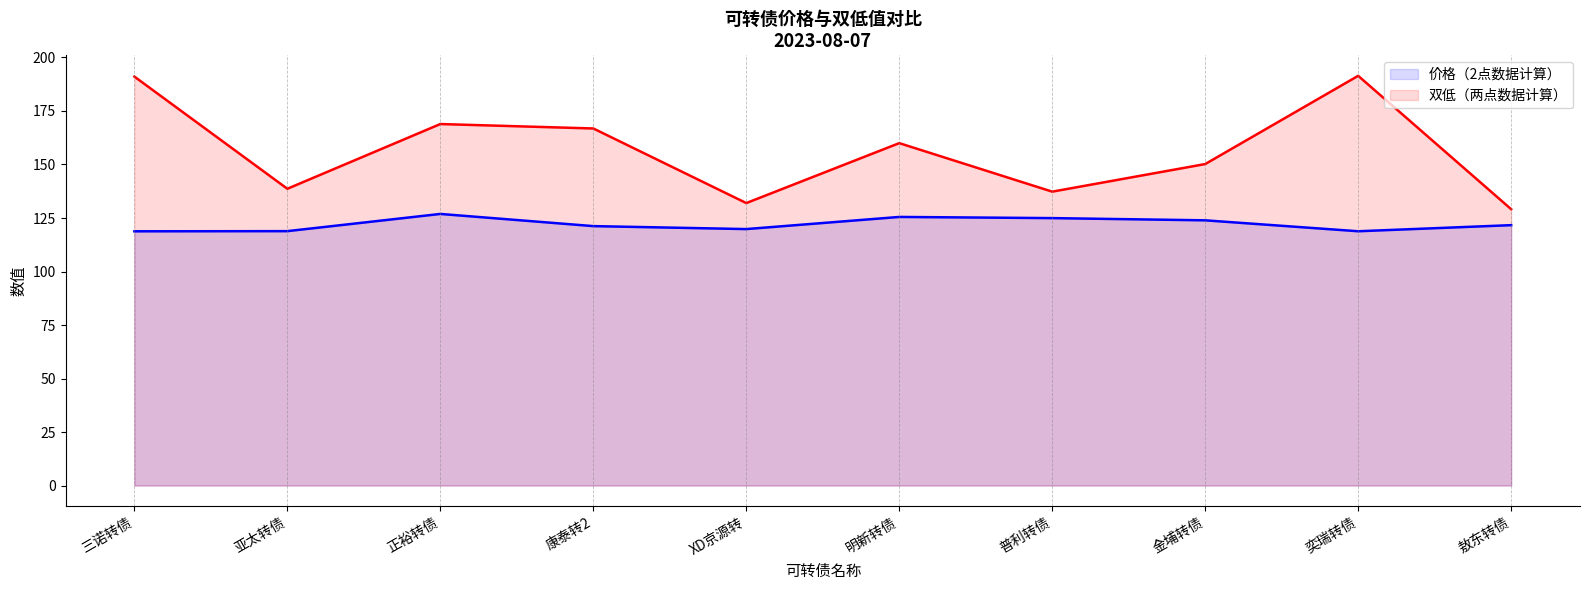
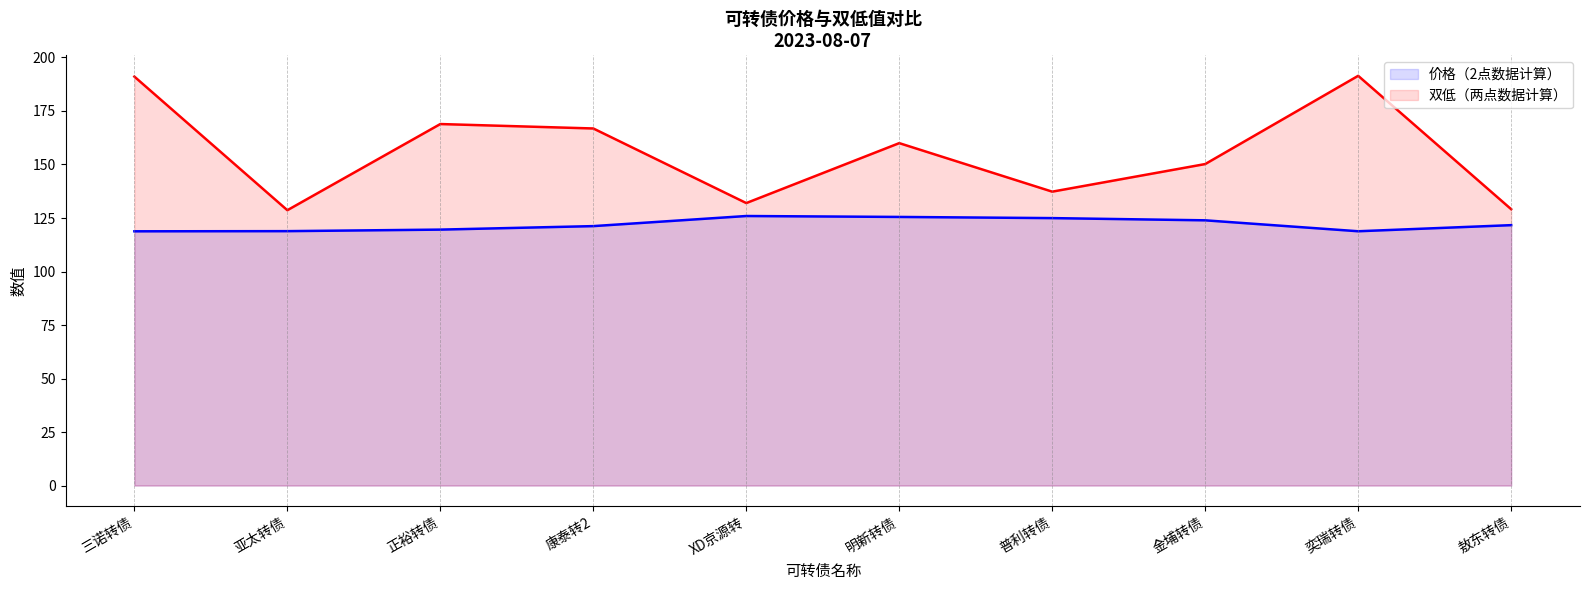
双低（两点数据计算）, 亚太转债: 139 -> 129
价格（2点数据计算）, 正裕转债: 127 -> 120
价格（2点数据计算）, XD京源转: 120 -> 126
